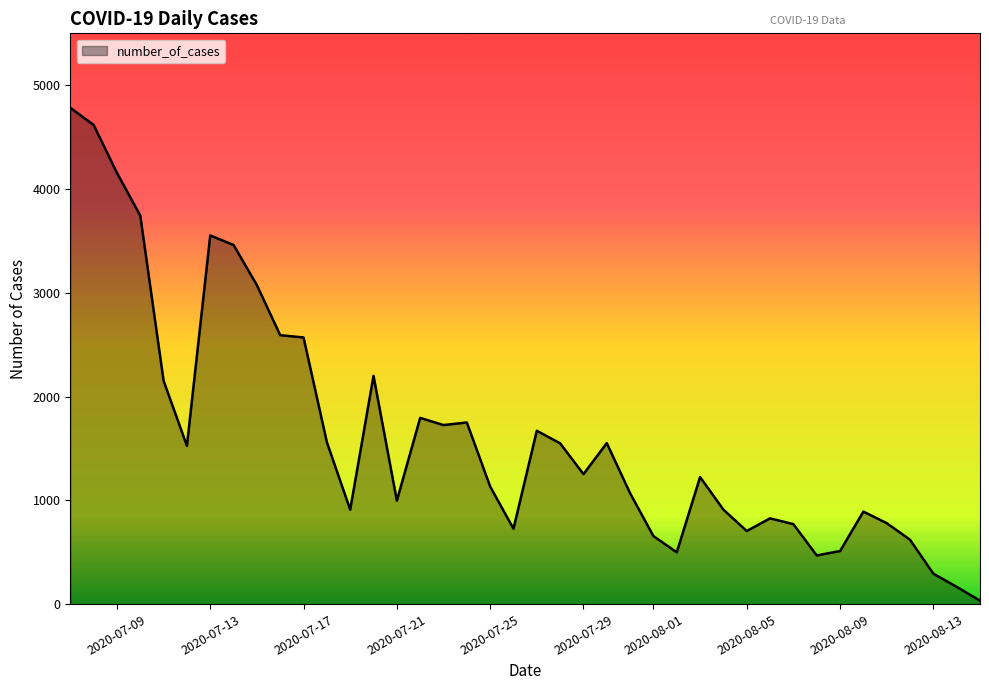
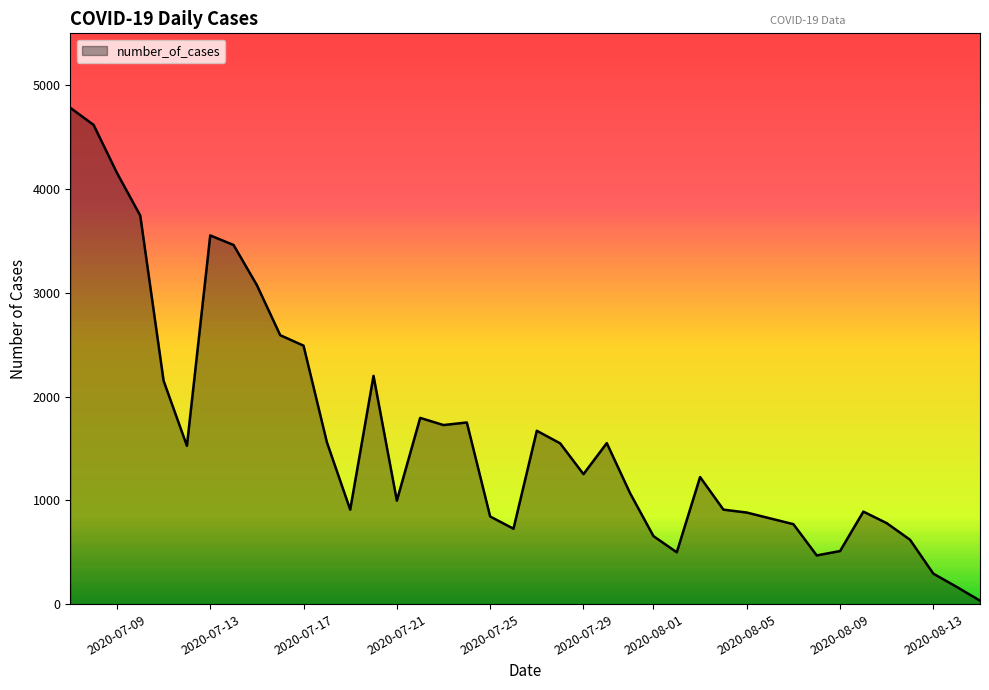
2020-07-17: 2570 -> 2490
2020-07-25: 1130 -> 840
2020-08-05: 700 -> 880
